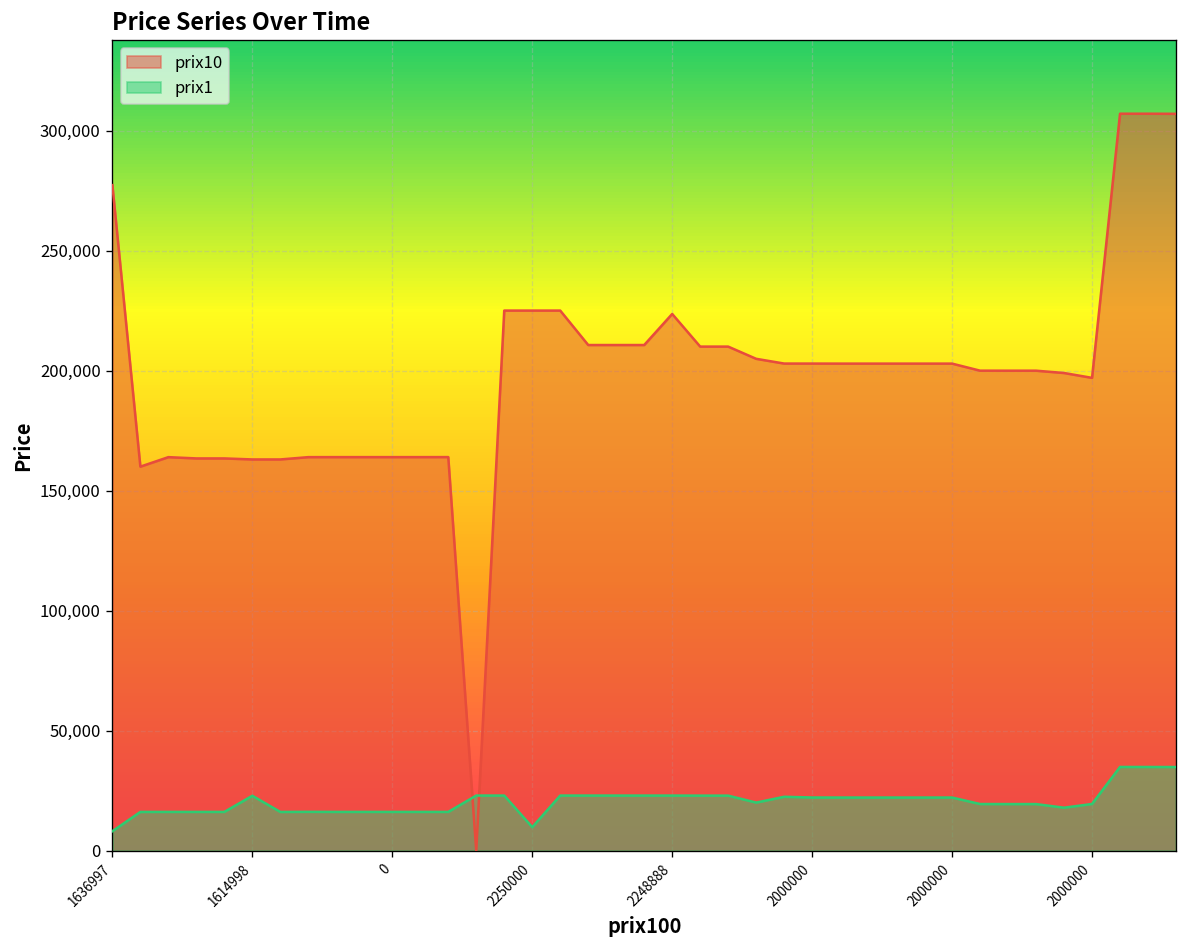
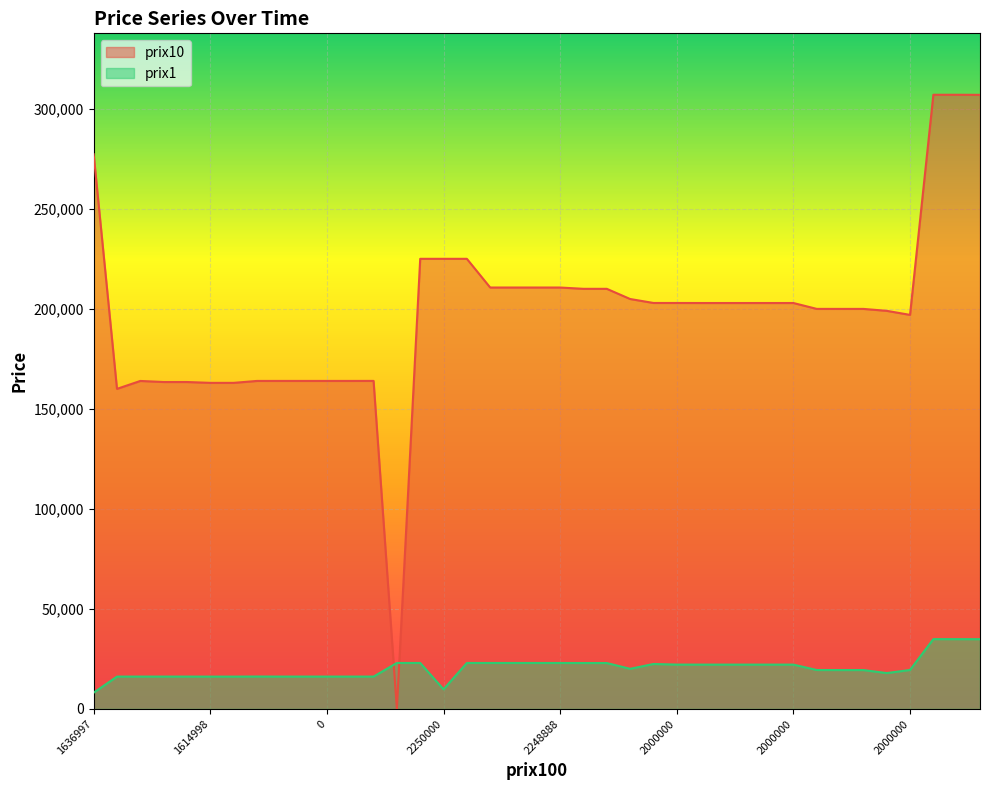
prix1, 1614998: 23,000 -> 16,000
prix10, 2248888: 224,000 -> 211,000
